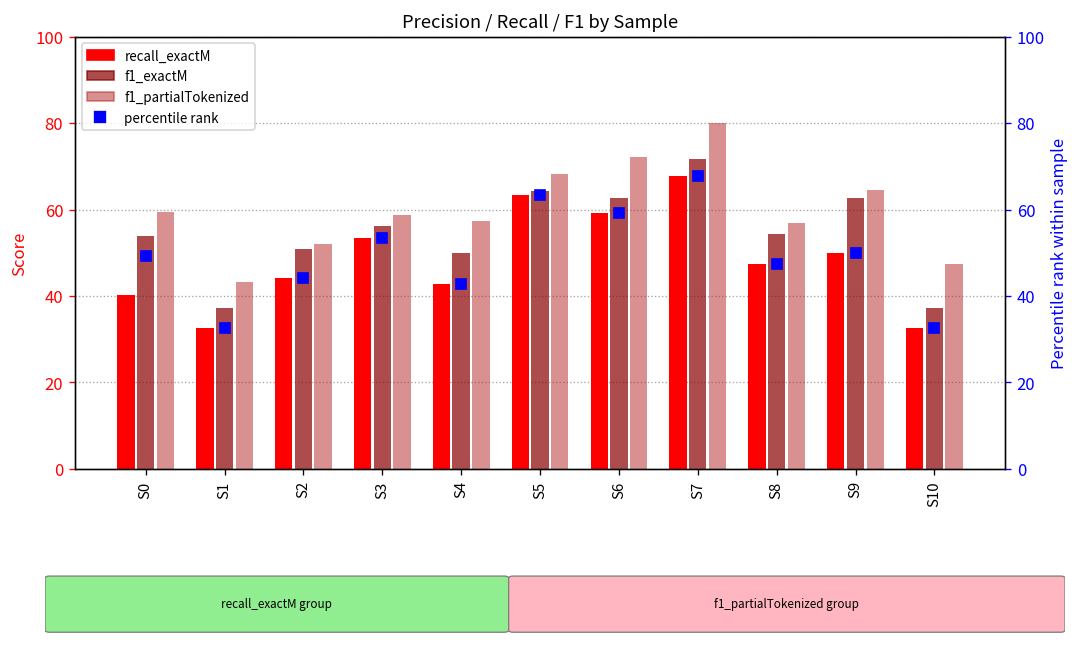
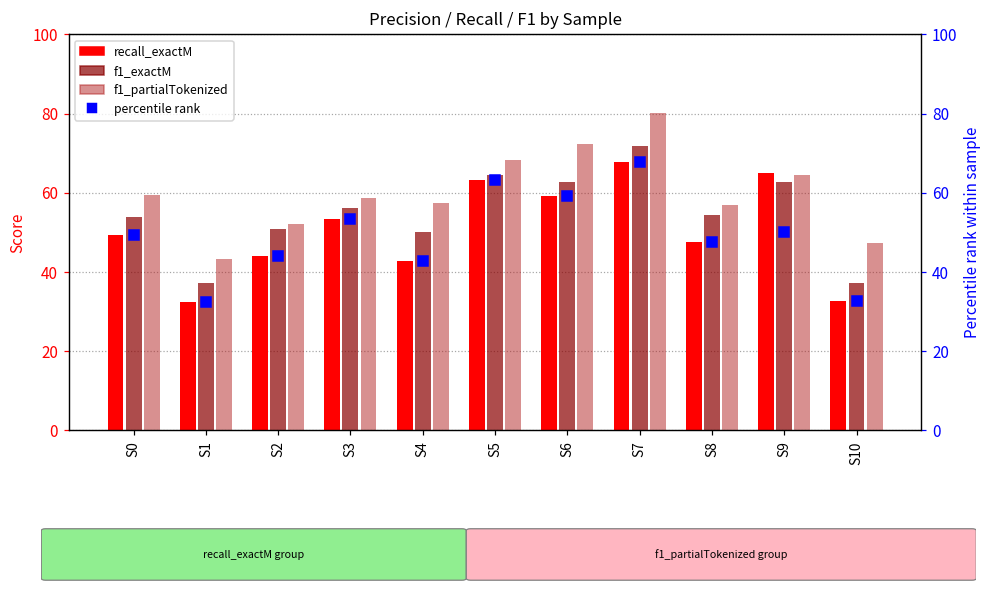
recall_exactM, S0: 40 -> 49
recall_exactM, S9: 50 -> 65
